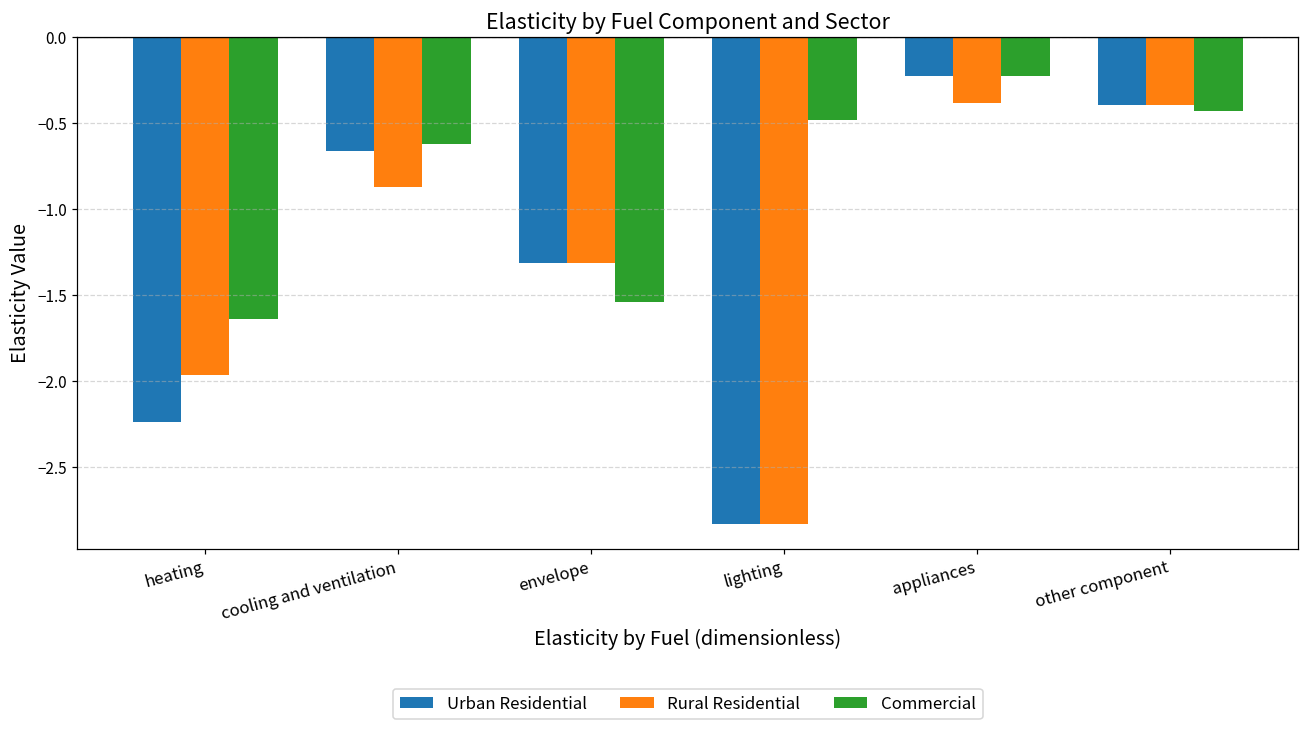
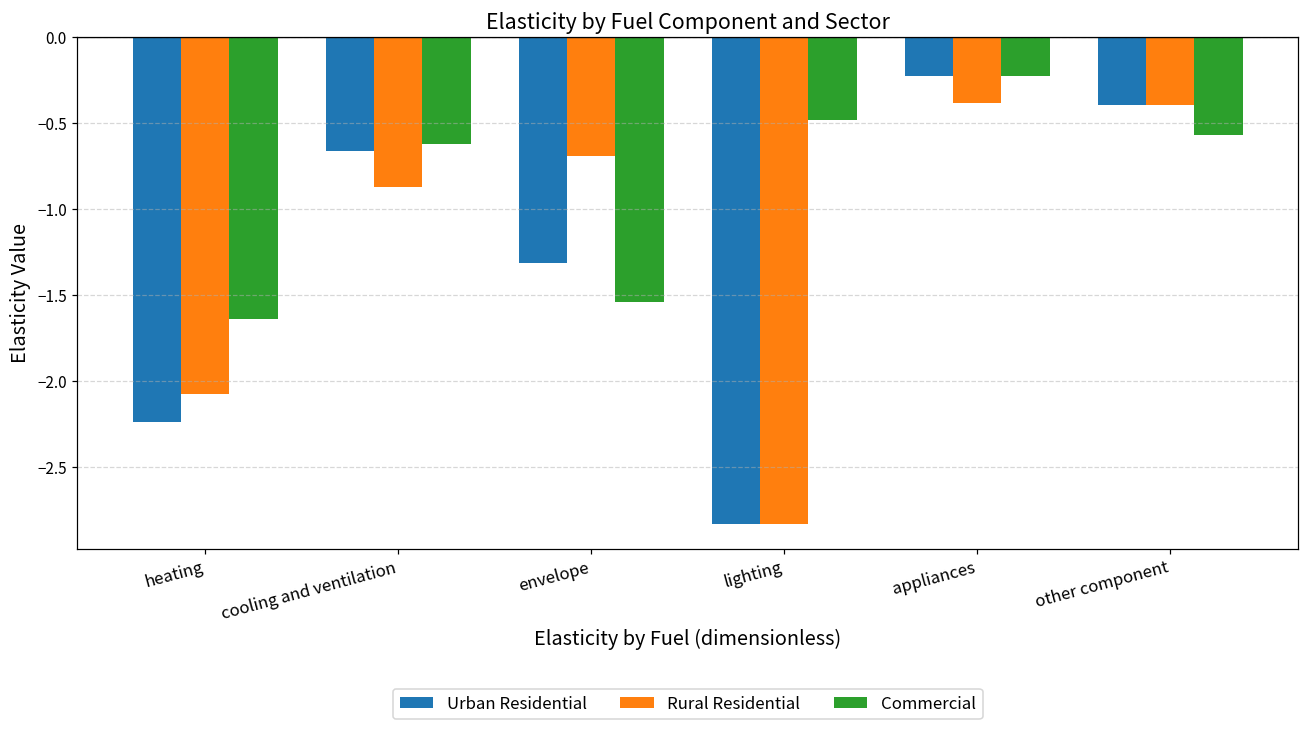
Rural Residential, heating: -1.96 -> -2.07
Rural Residential, envelope: -1.31 -> -0.69
Commercial, other component: -0.43 -> -0.57
